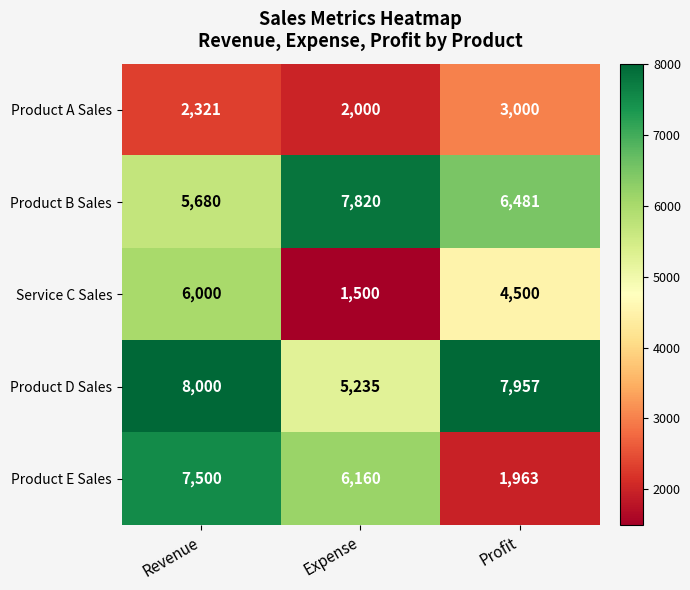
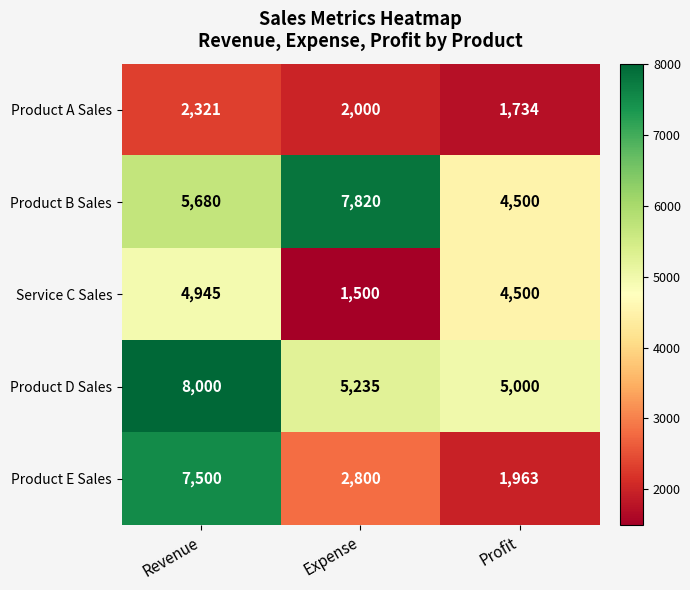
Product A Sales, Profit: 3,000 -> 1,734
Product B Sales, Profit: 6,481 -> 4,500
Service C Sales, Revenue: 6,000 -> 4,945
Product D Sales, Profit: 7,957 -> 5,000
Product E Sales, Expense: 6,160 -> 2,800
